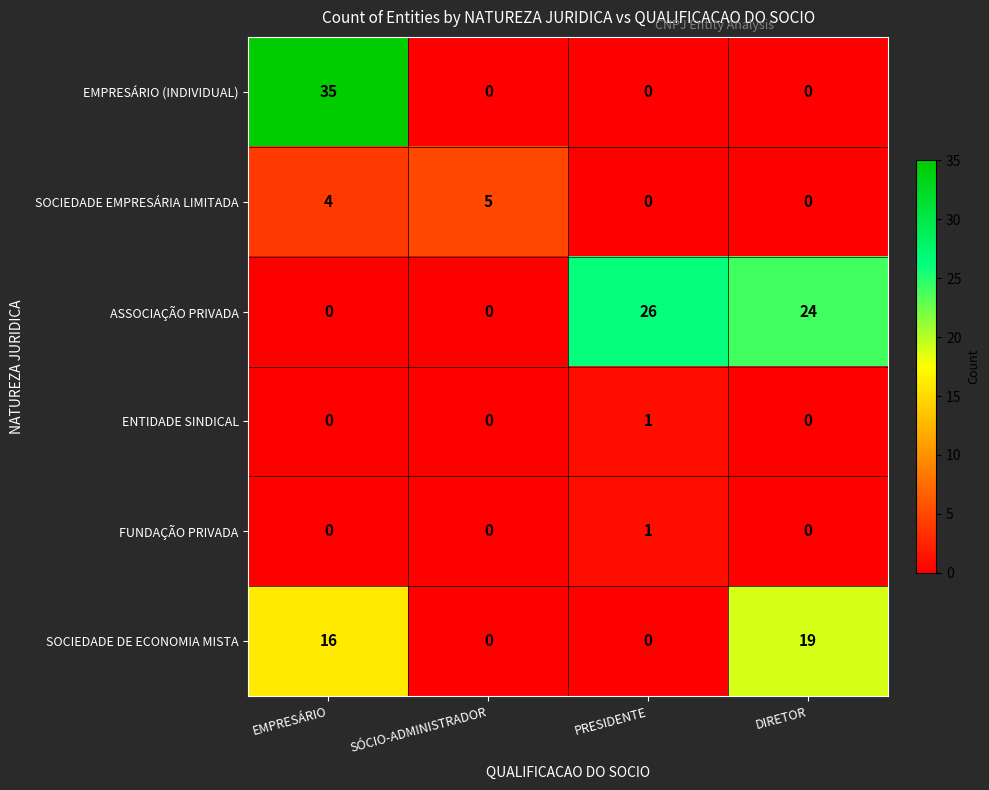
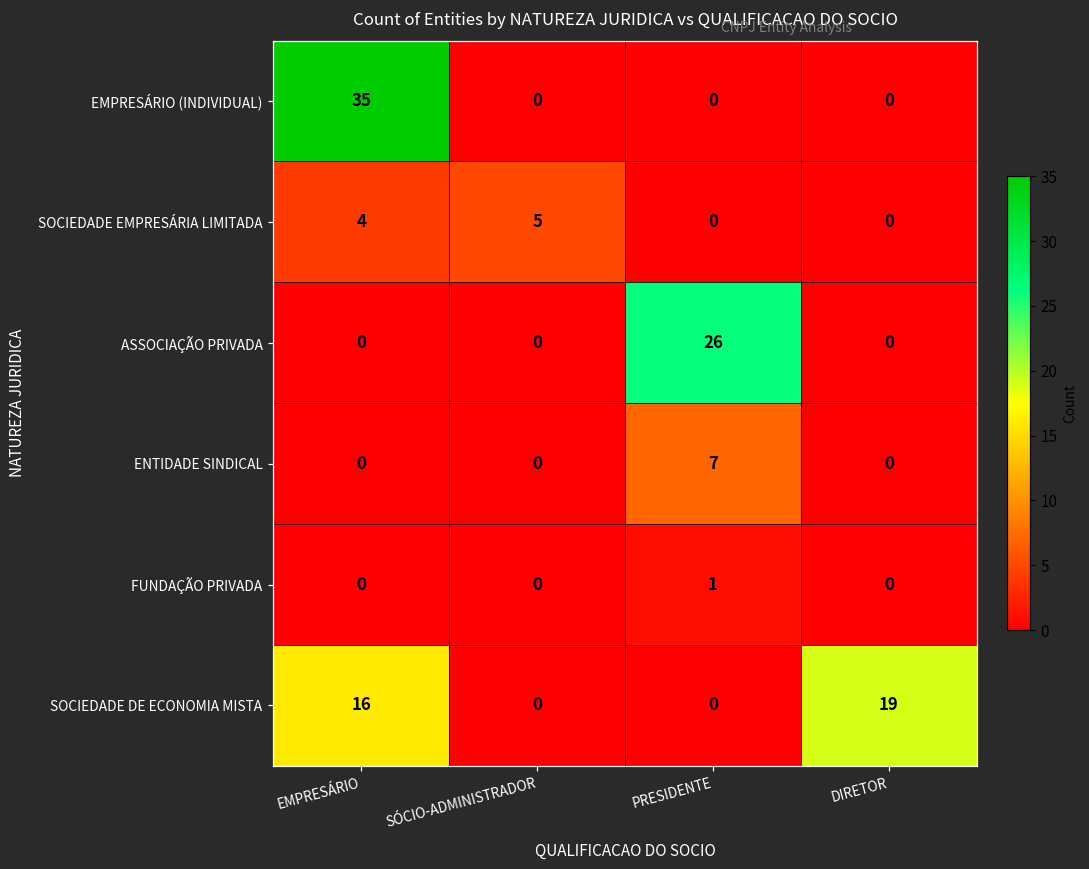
ASSOCIAÇÃO PRIVADA, DIRETOR: 24 -> 0
ENTIDADE SINDICAL, PRESIDENTE: 1 -> 7
